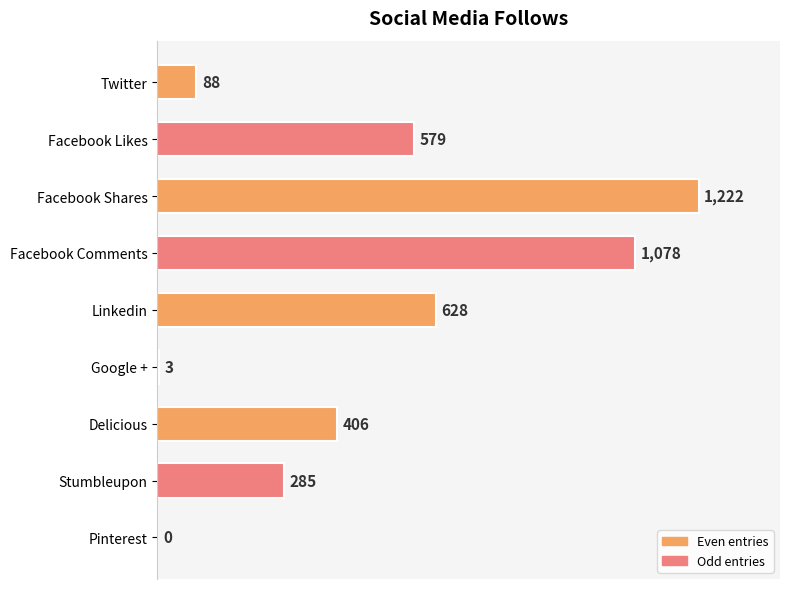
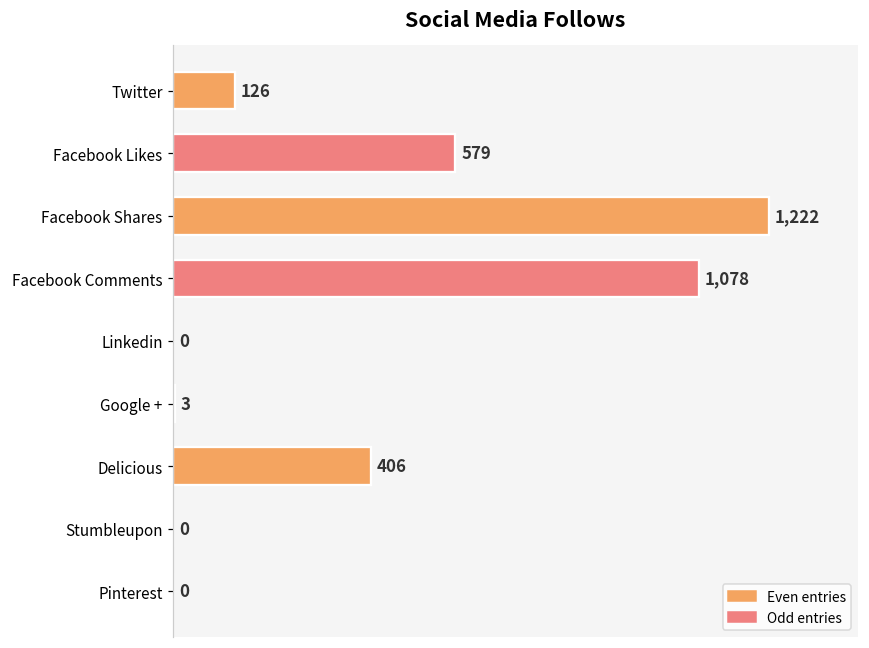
Twitter: 88 -> 126
Linkedin: 628 -> 0
Stumbleupon: 285 -> 0
